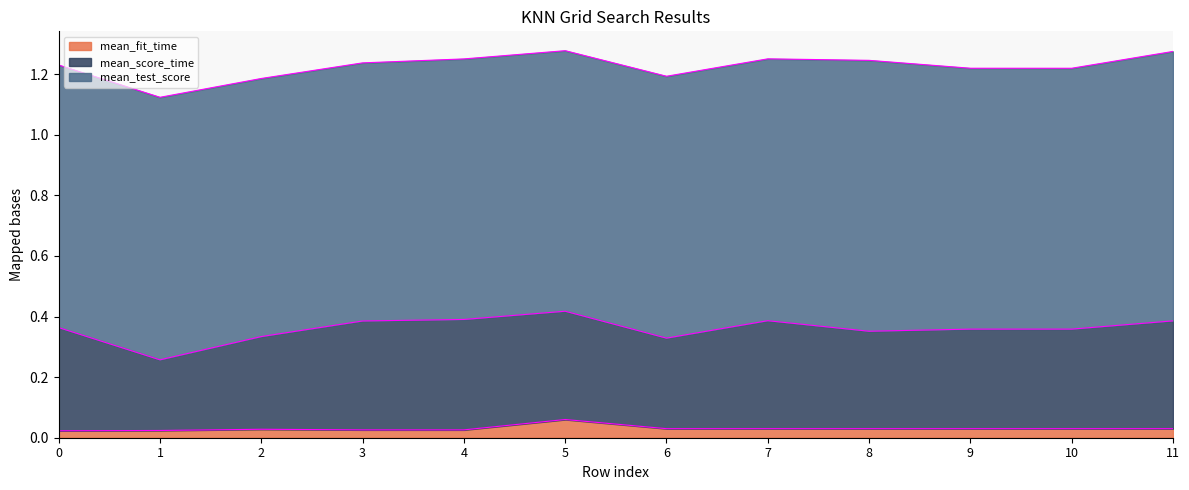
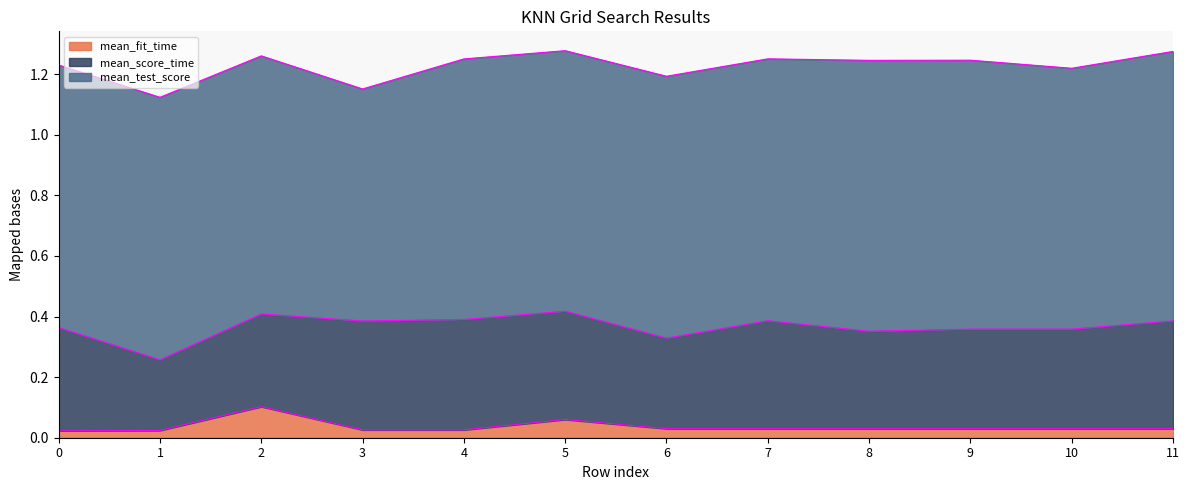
mean_fit_time, 2: 0.03 -> 0.10
mean_test_score, 3: 0.85 -> 0.77
mean_test_score, 9: 0.86 -> 0.89
